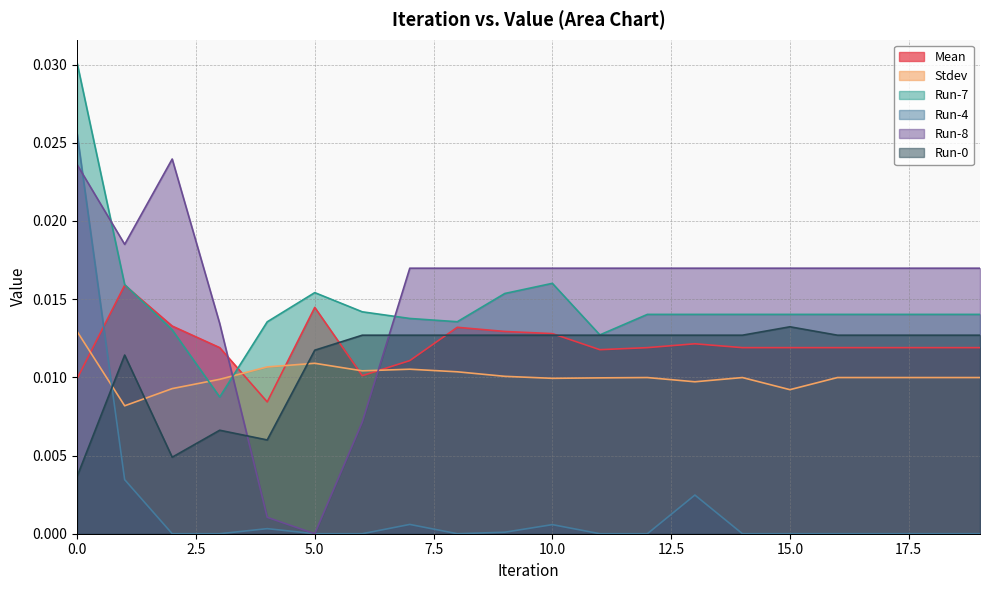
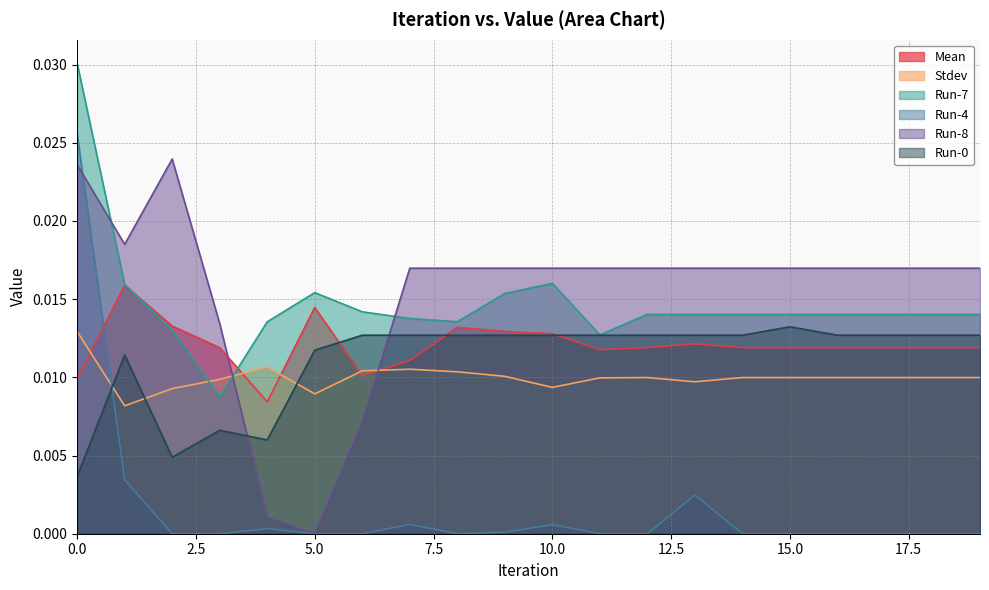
Stdev, 5.0: 0.0109 -> 0.0089
Stdev, 10.0: 0.0099 -> 0.0094
Stdev, 15.0: 0.0092 -> 0.0100
